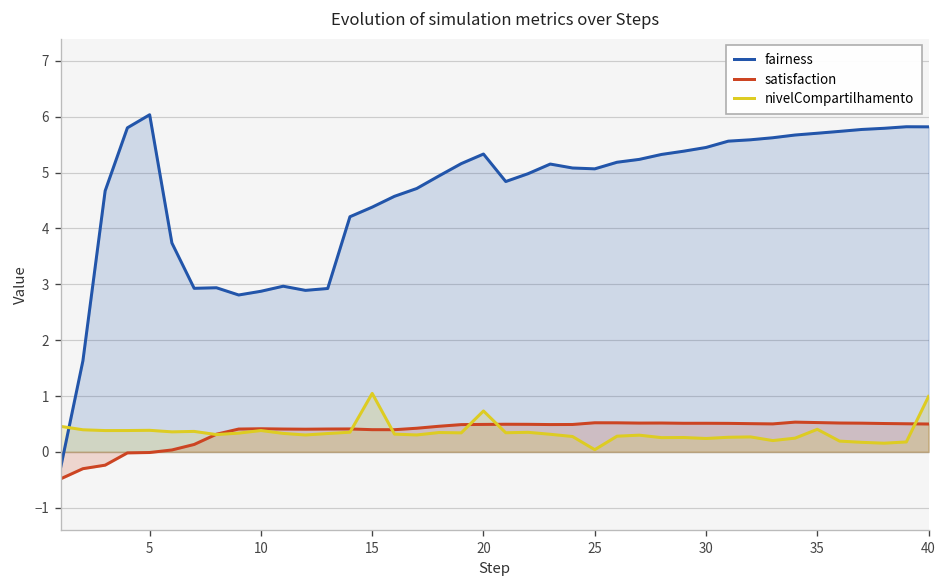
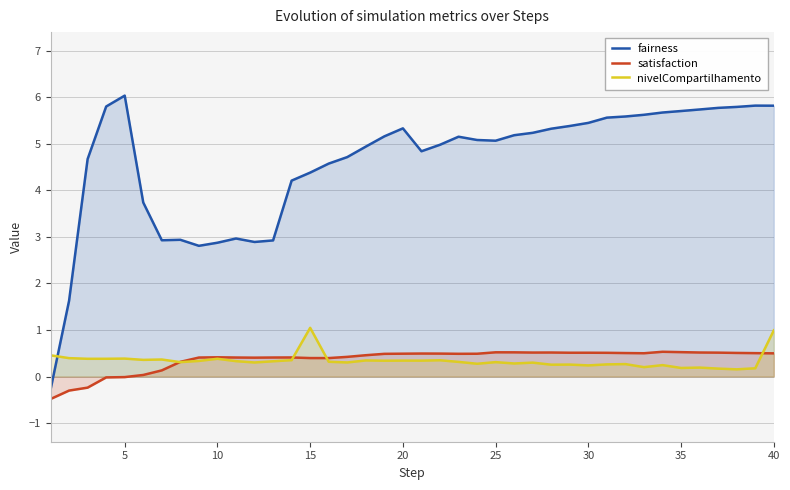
nivelCompartilhamento, 20: 0.7 -> 0.3
nivelCompartilhamento, 25: 0.0 -> 0.3
nivelCompartilhamento, 35: 0.4 -> 0.2
